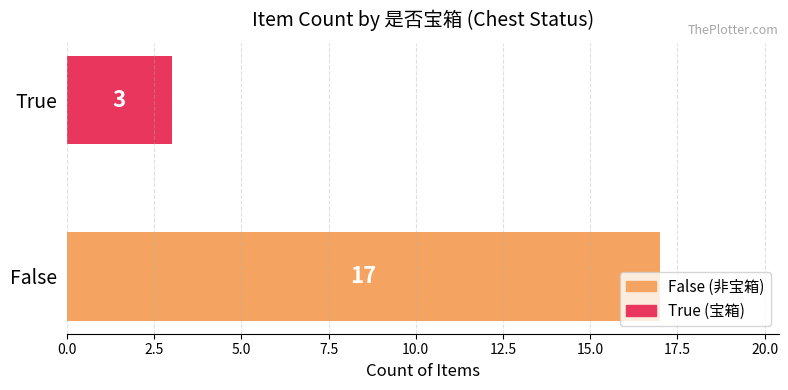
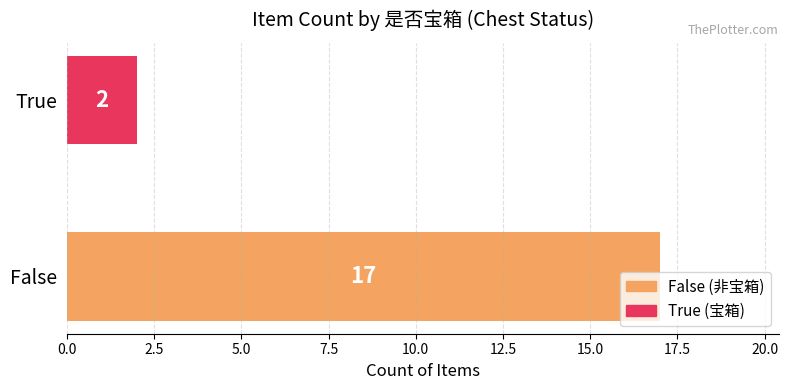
True: 3 -> 2
